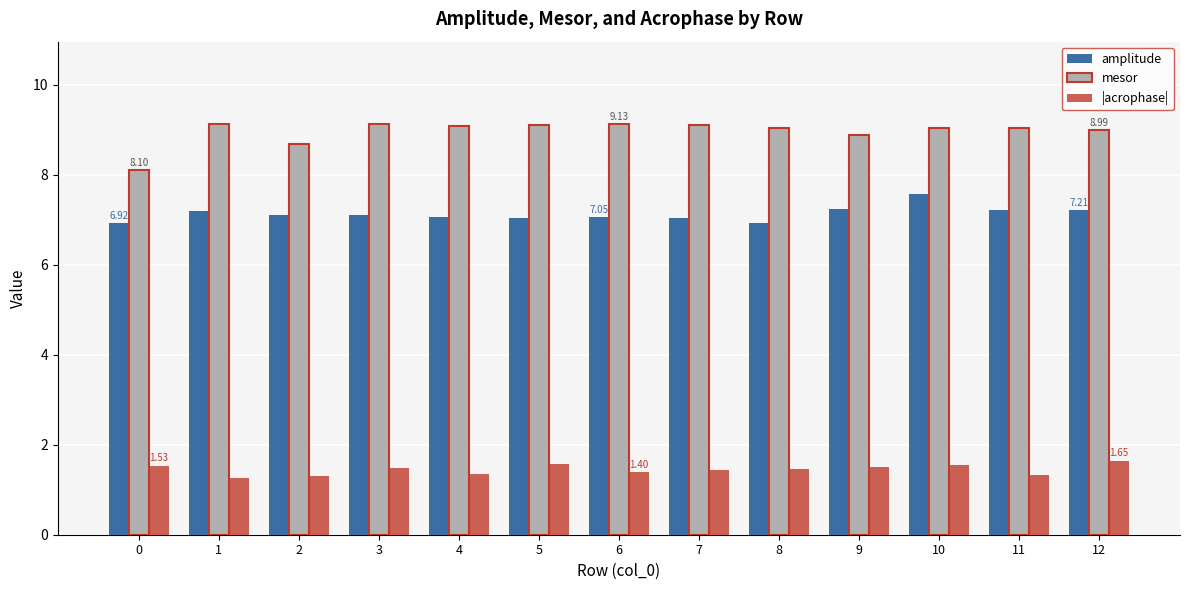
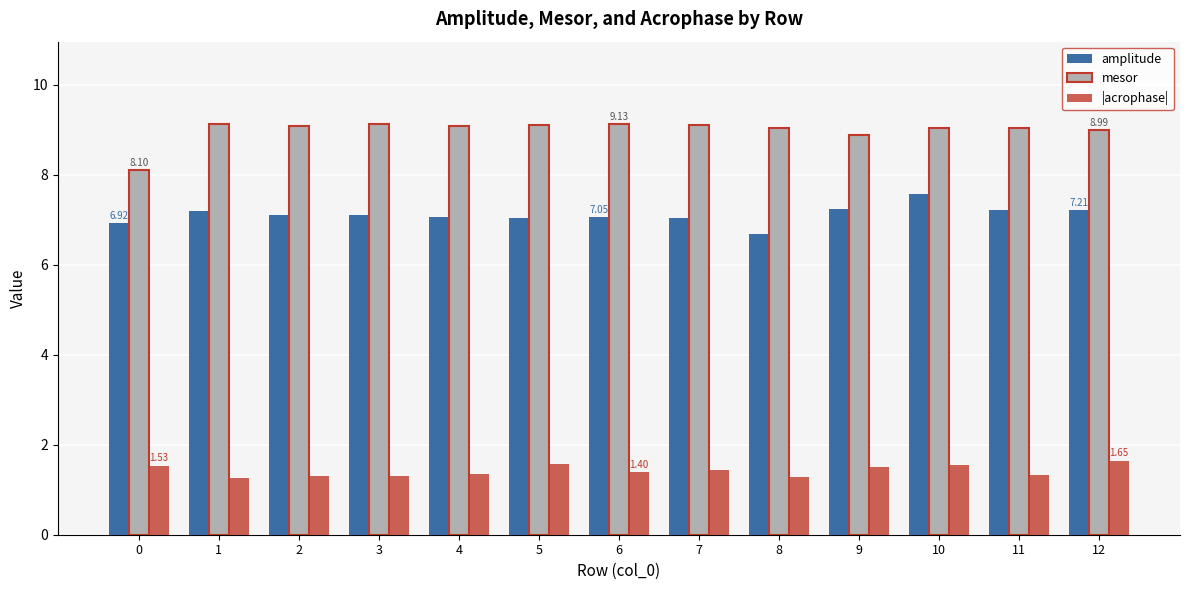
mesor, 2: 8.7 -> 9.1
|acrophase|, 3: 1.5 -> 1.3
amplitude, 8: 6.9 -> 6.7
|acrophase|, 8: 1.5 -> 1.3
